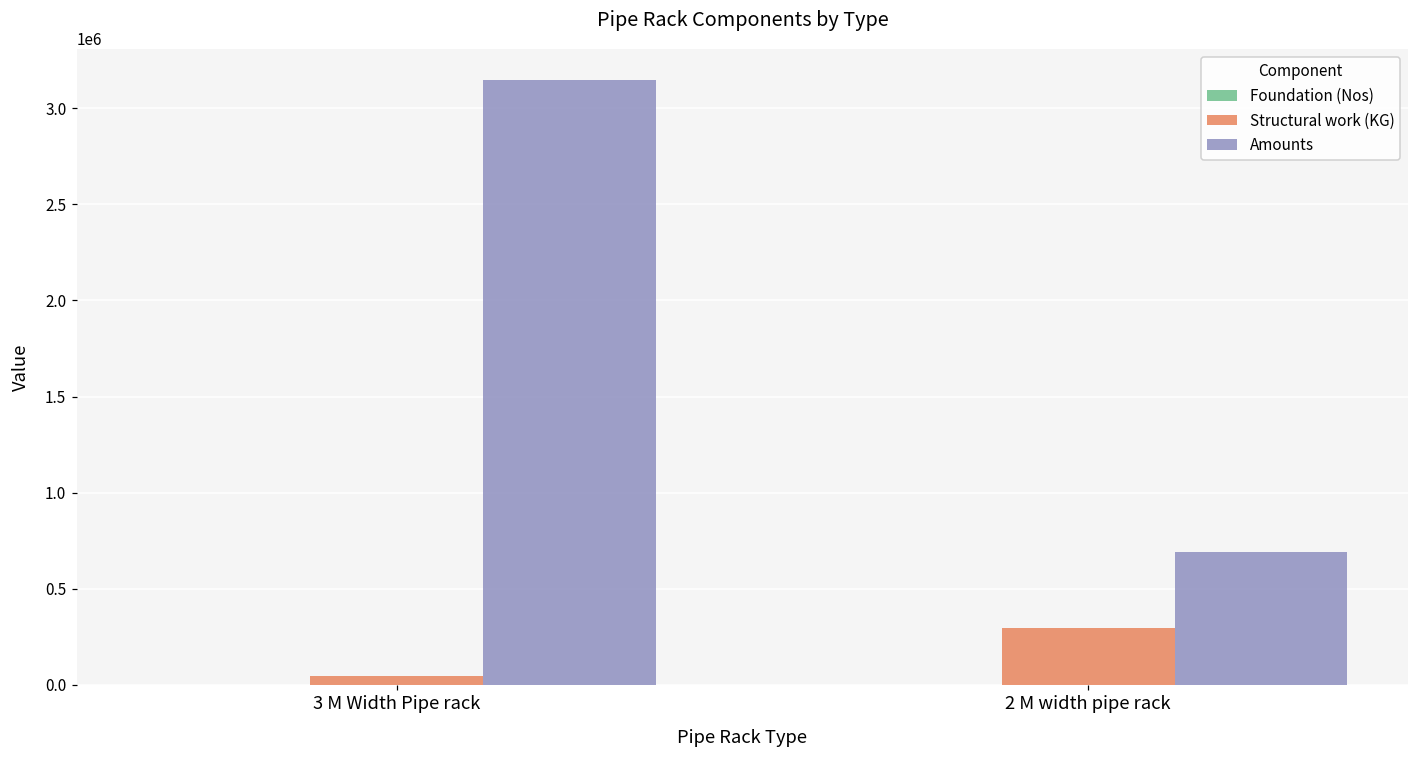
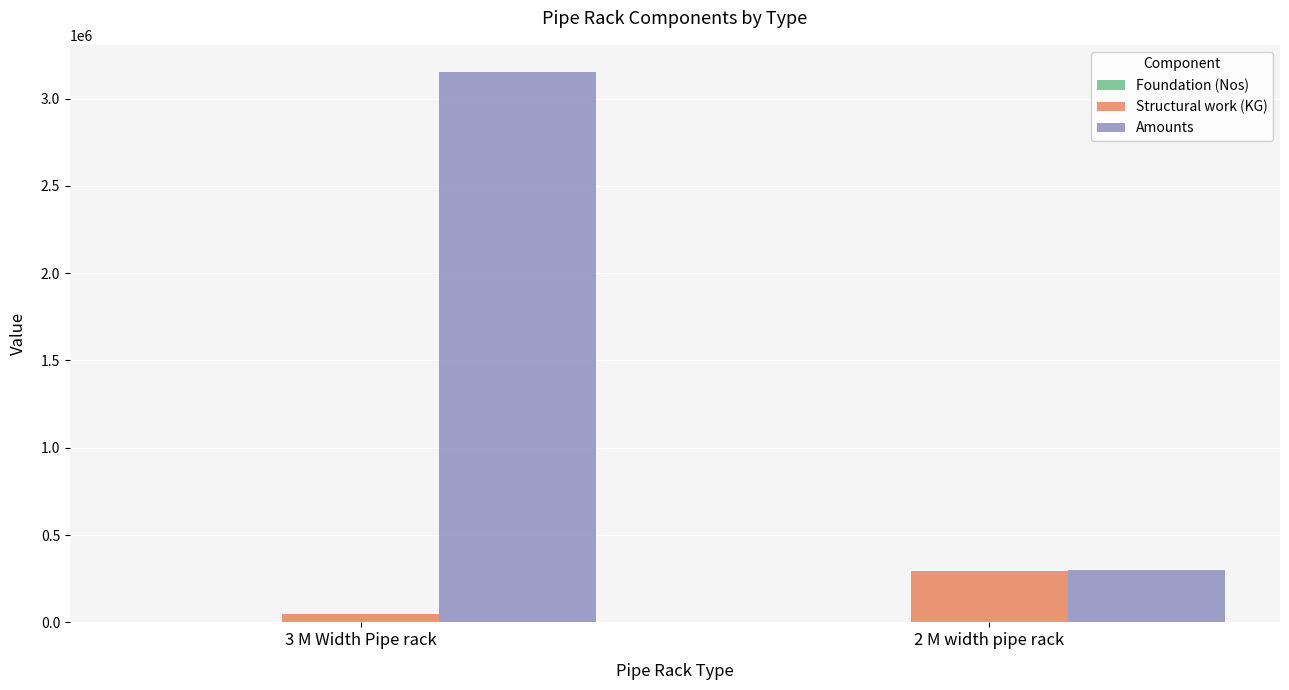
Amounts, 2 M width pipe rack: 690000 -> 300000
